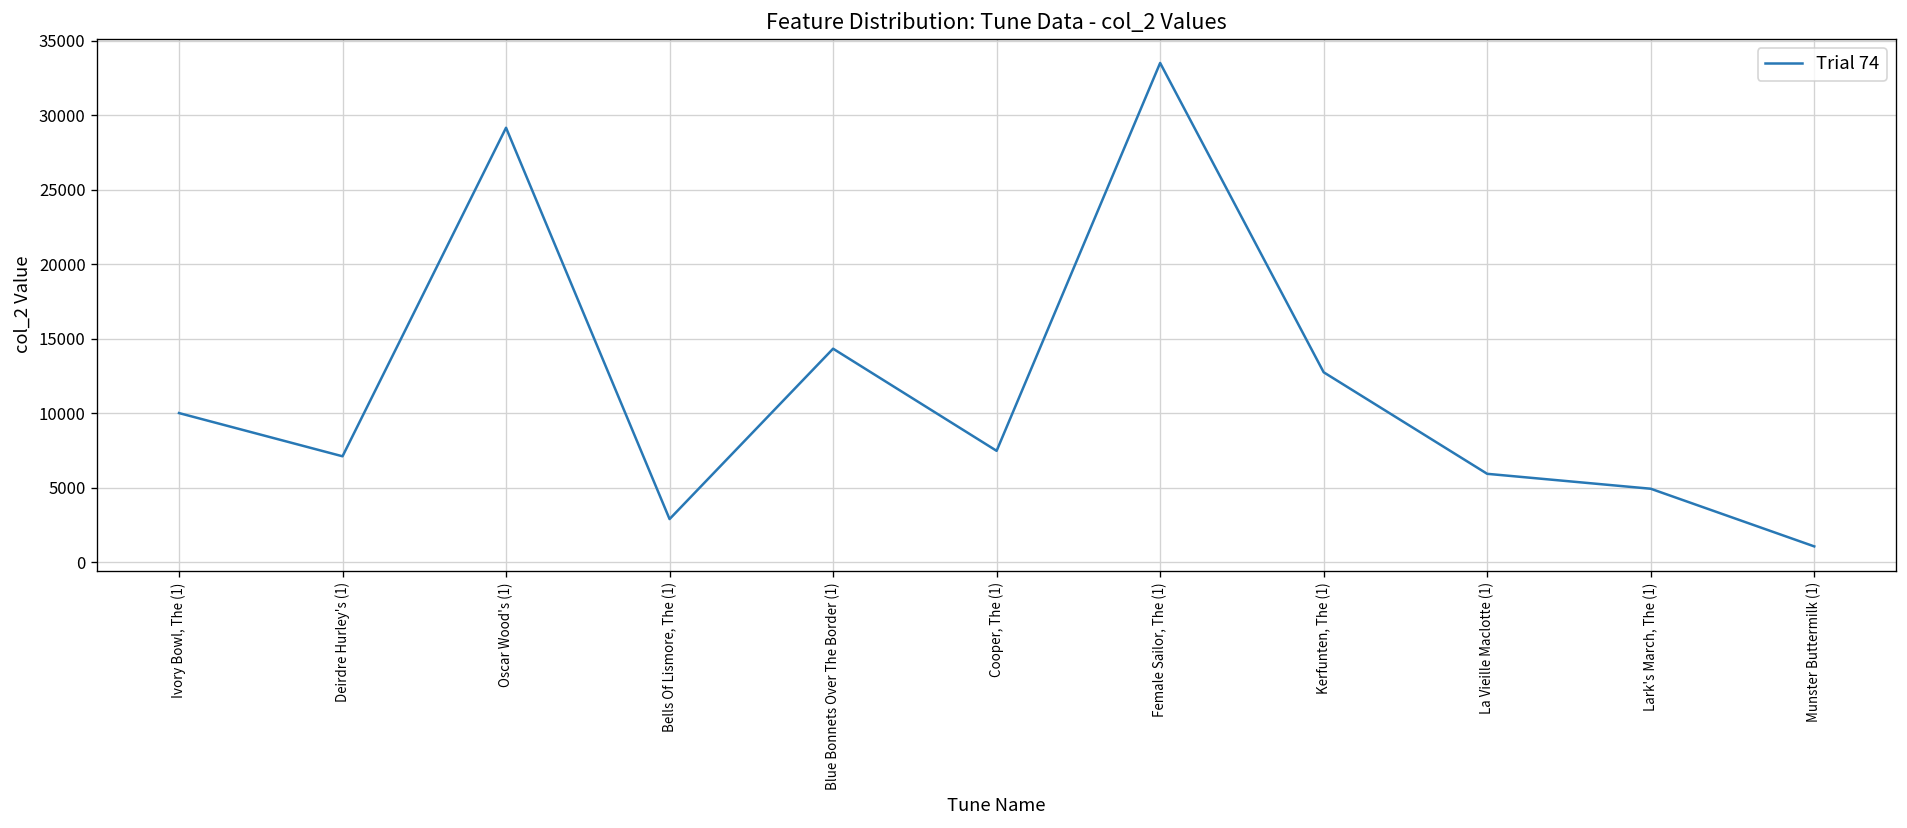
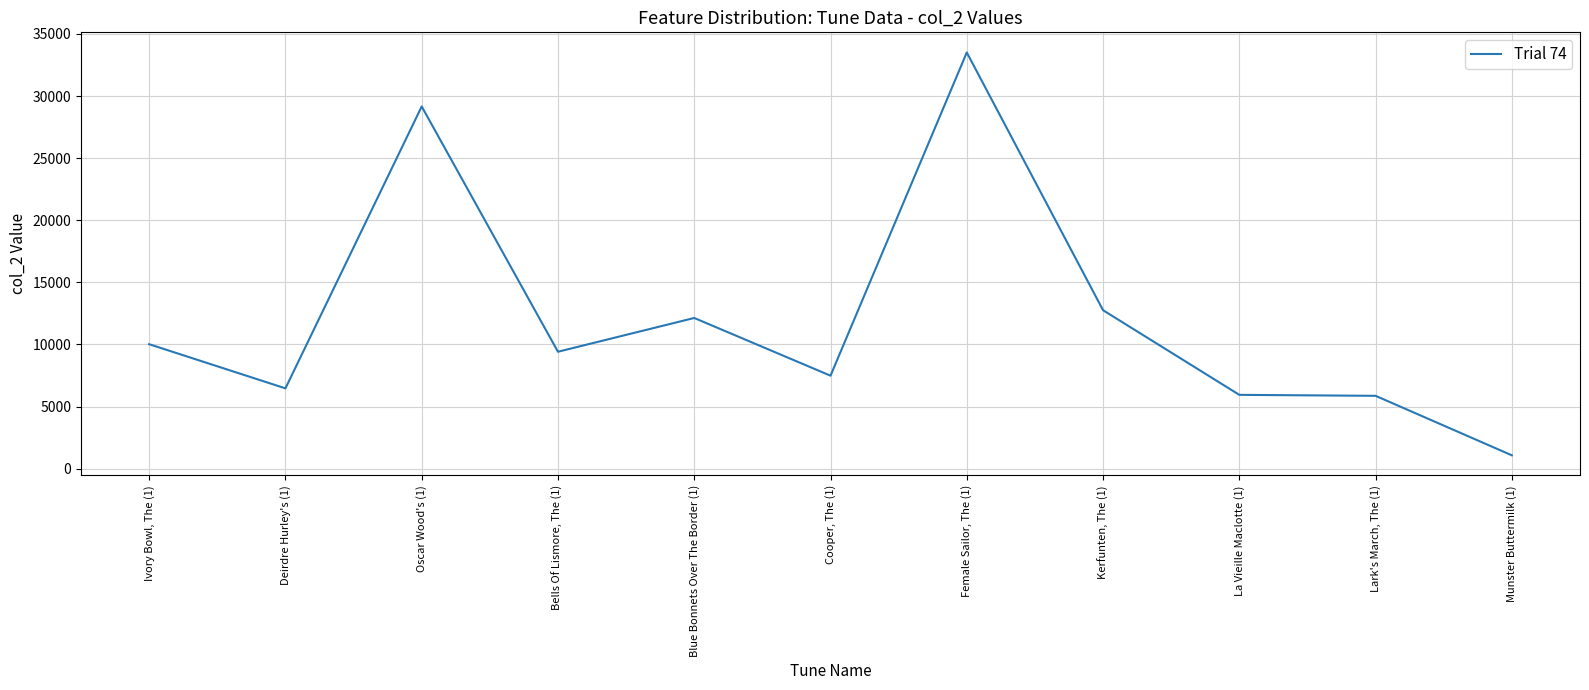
Deirdre Hurley's (1): 7100 -> 6500
Bells Of Lismore, The (1): 2900 -> 9400
Blue Bonnets Over The Border (1): 14300 -> 12100
Lark's March, The (1): 4900 -> 5900
